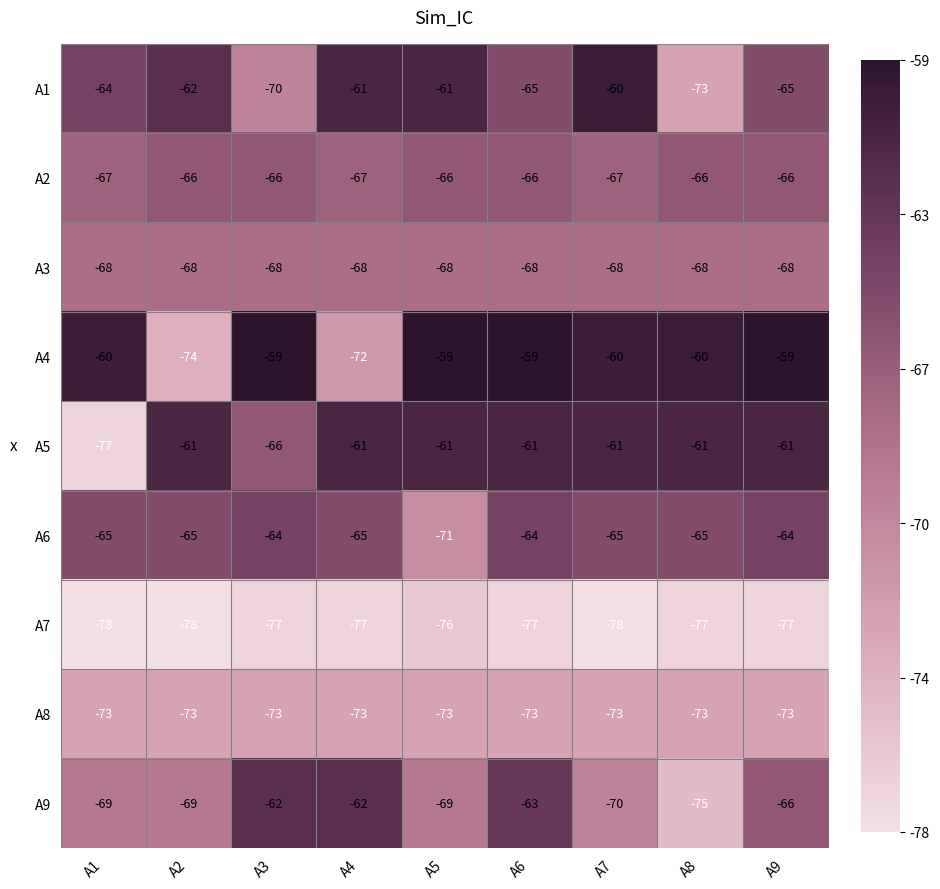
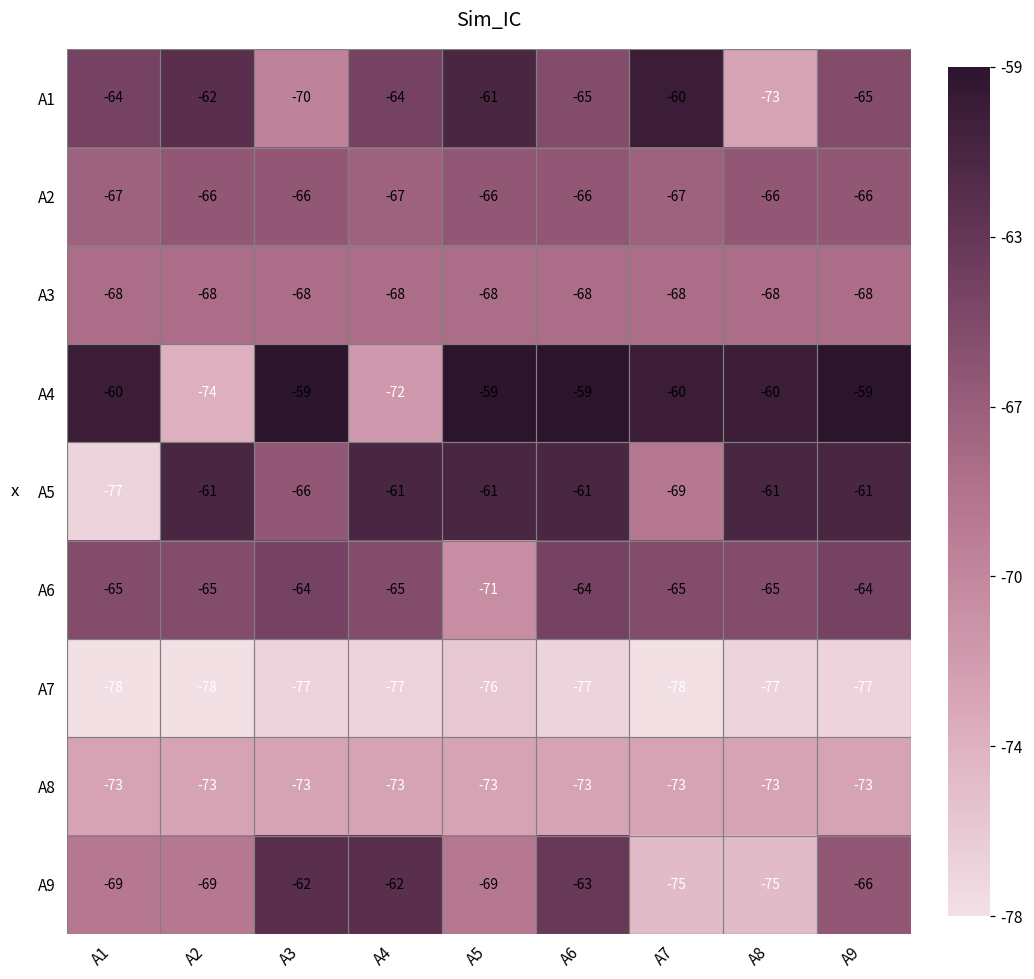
A1, A4: -61 -> -64
A5, A7: -61 -> -69
A9, A7: -70 -> -75
